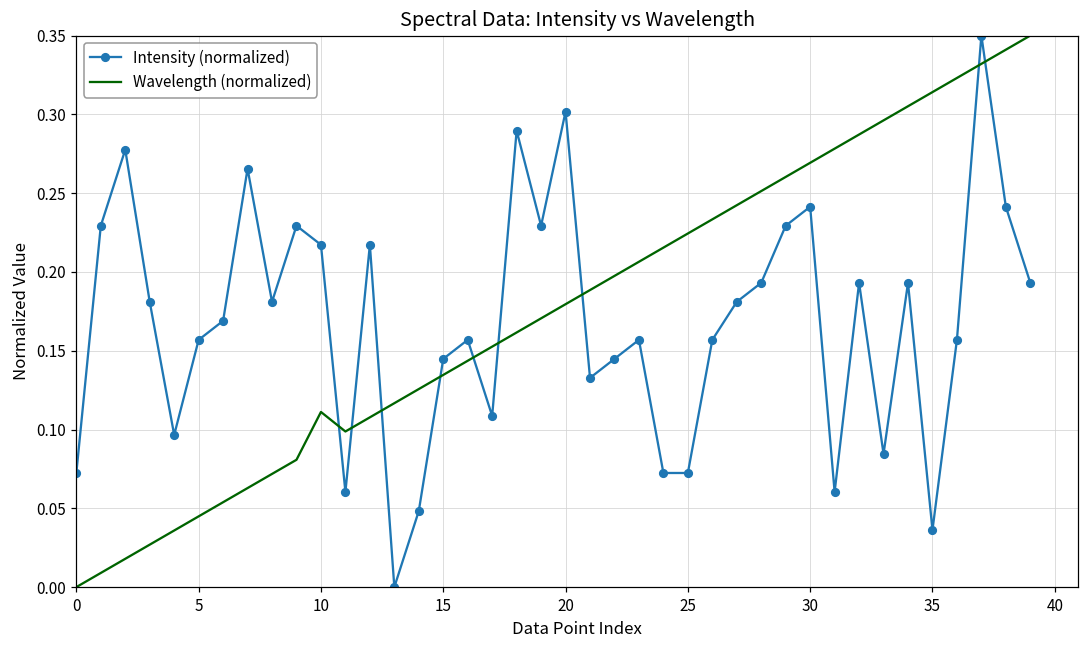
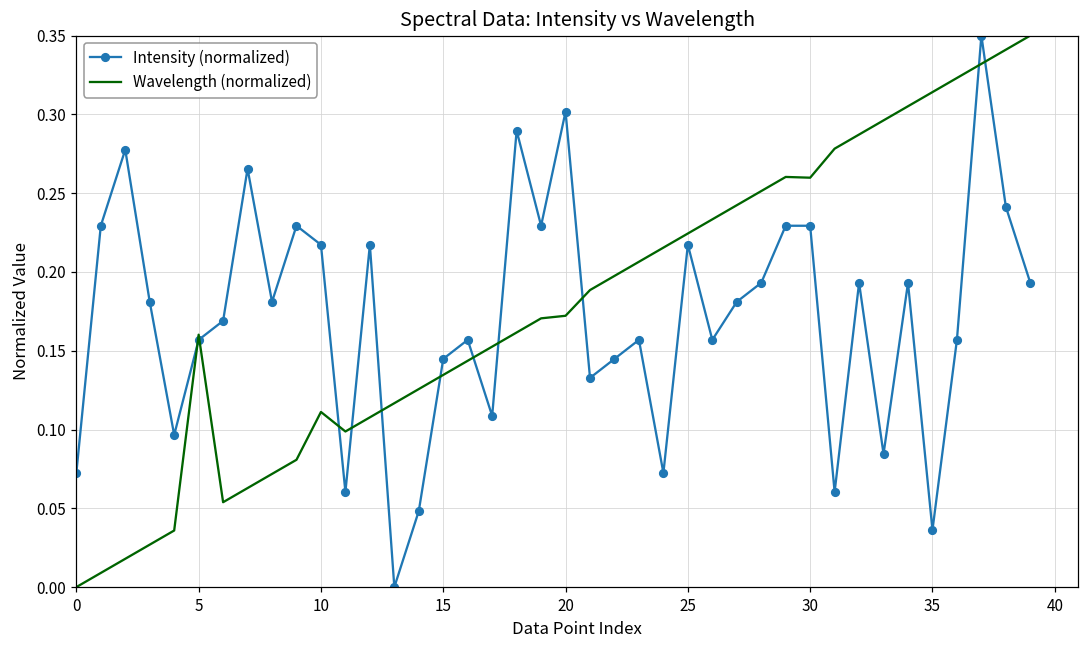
Wavelength (normalized), 5: 0.045 -> 0.160
Wavelength (normalized), 20: 0.180 -> 0.172
Intensity (normalized), 25: 0.072 -> 0.217
Intensity (normalized), 30: 0.241 -> 0.229
Wavelength (normalized), 30: 0.269 -> 0.260
